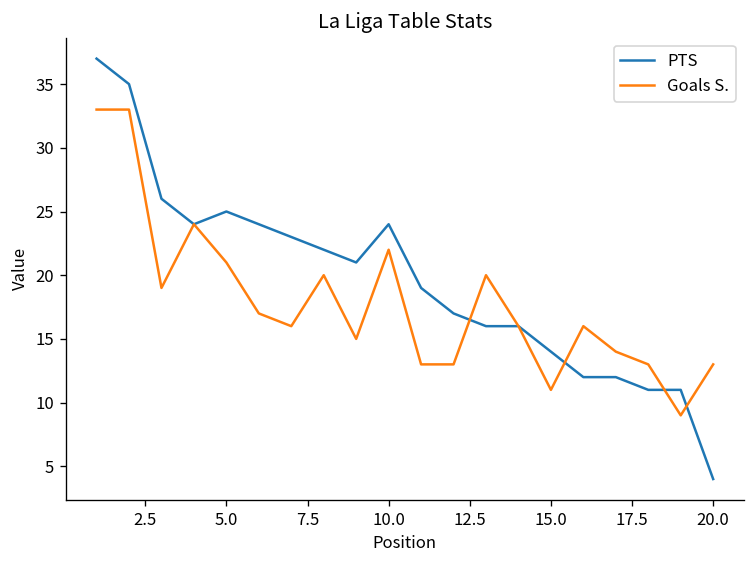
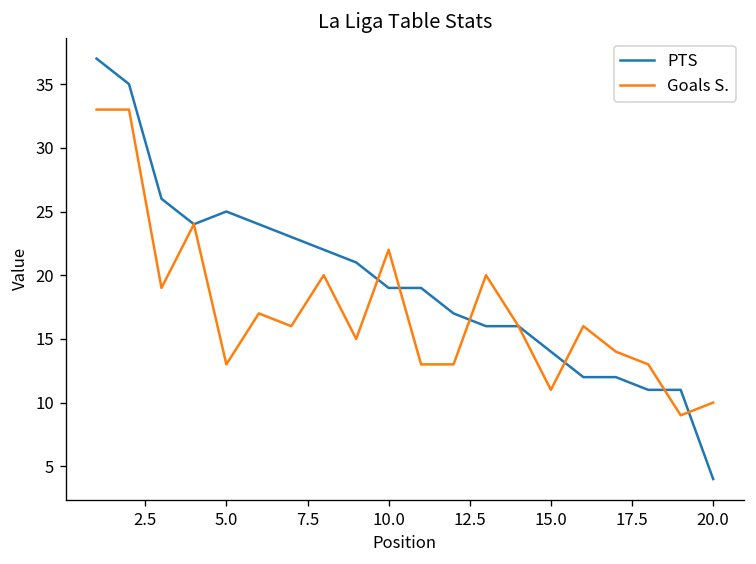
Goals S., 5.0: 21 -> 13
PTS, 10.0: 24 -> 19
Goals S., 20.0: 13 -> 10
